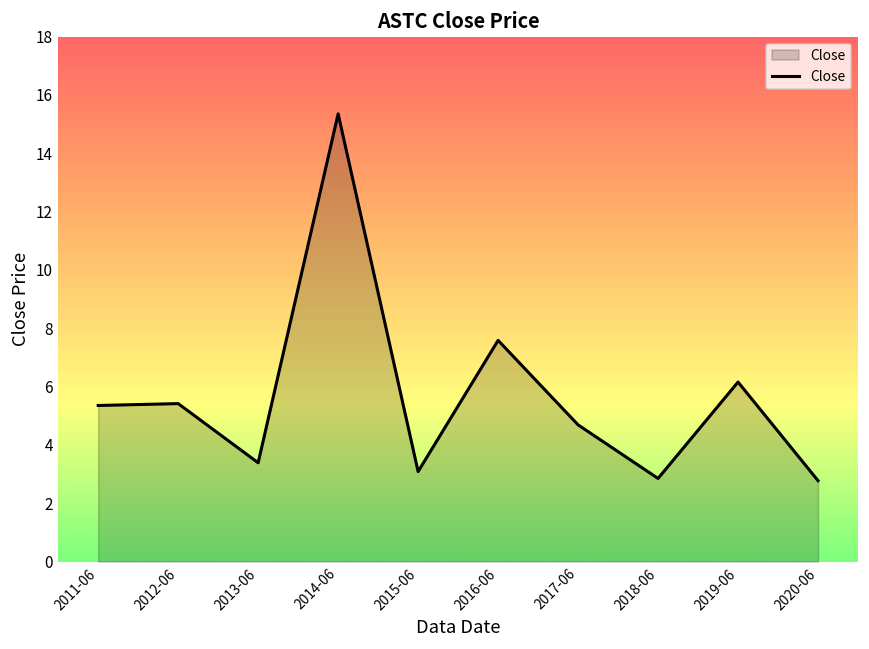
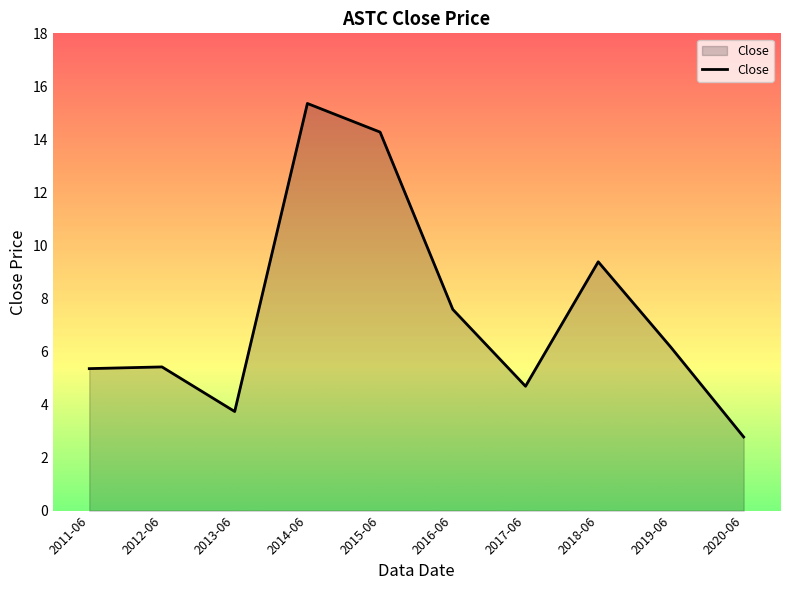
2013-06: 3.4 -> 3.7
2015-06: 3.1 -> 14.3
2018-06: 2.9 -> 9.4
